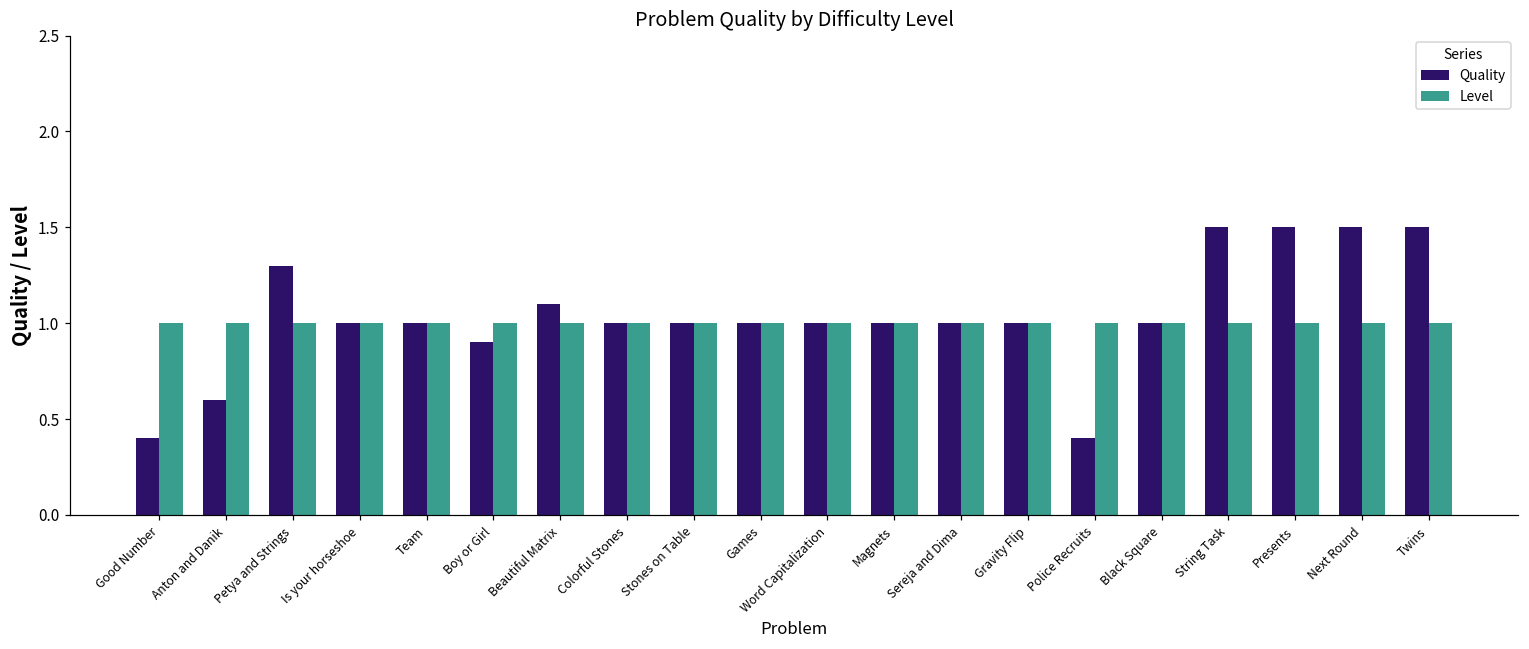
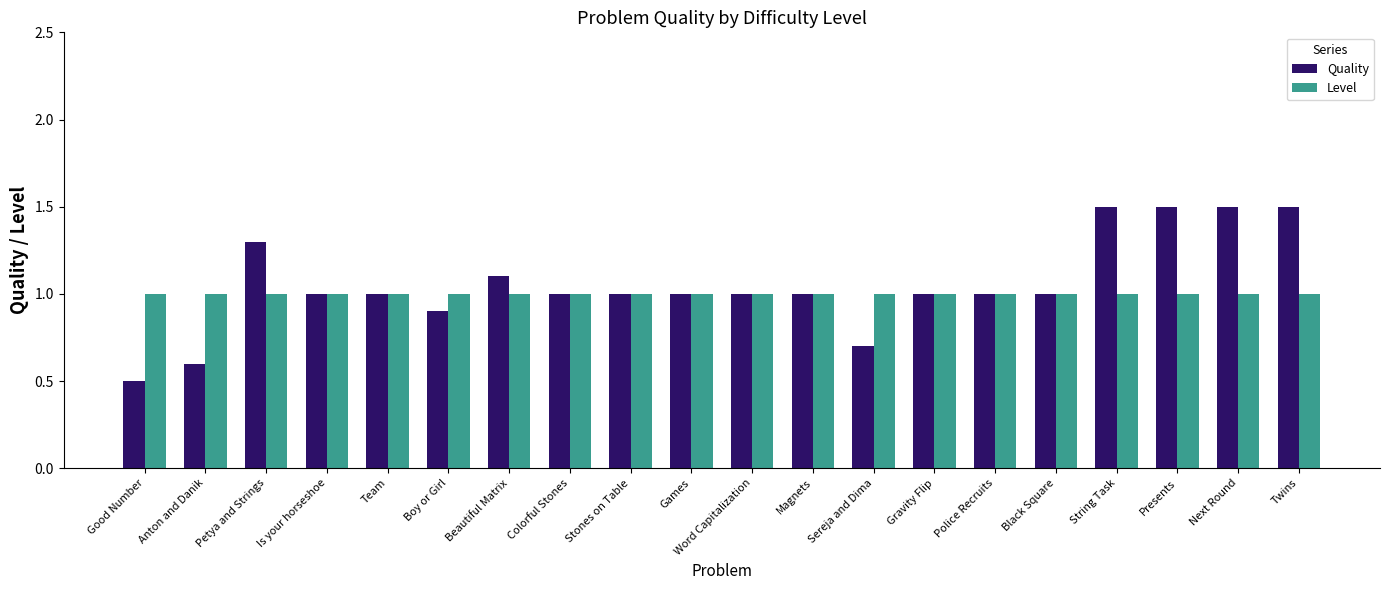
Quality, Good Number: 0.4 -> 0.5
Quality, Sereja and Dima: 1.0 -> 0.7
Quality, Police Recruits: 0.4 -> 1.0
